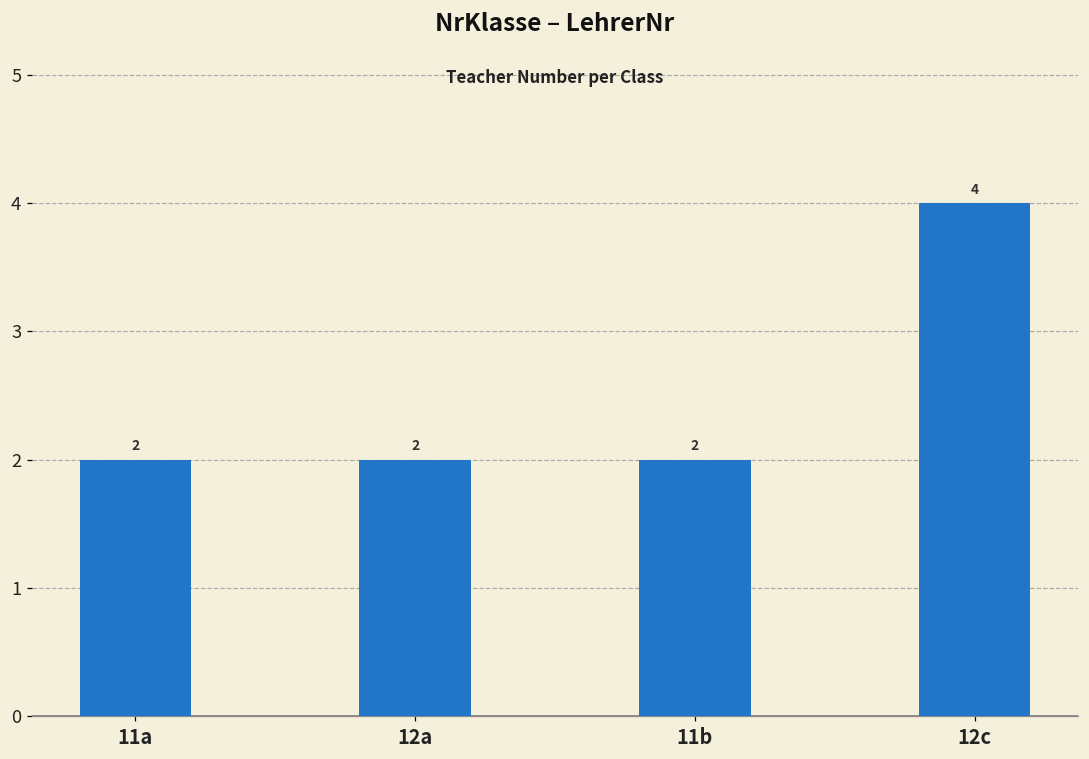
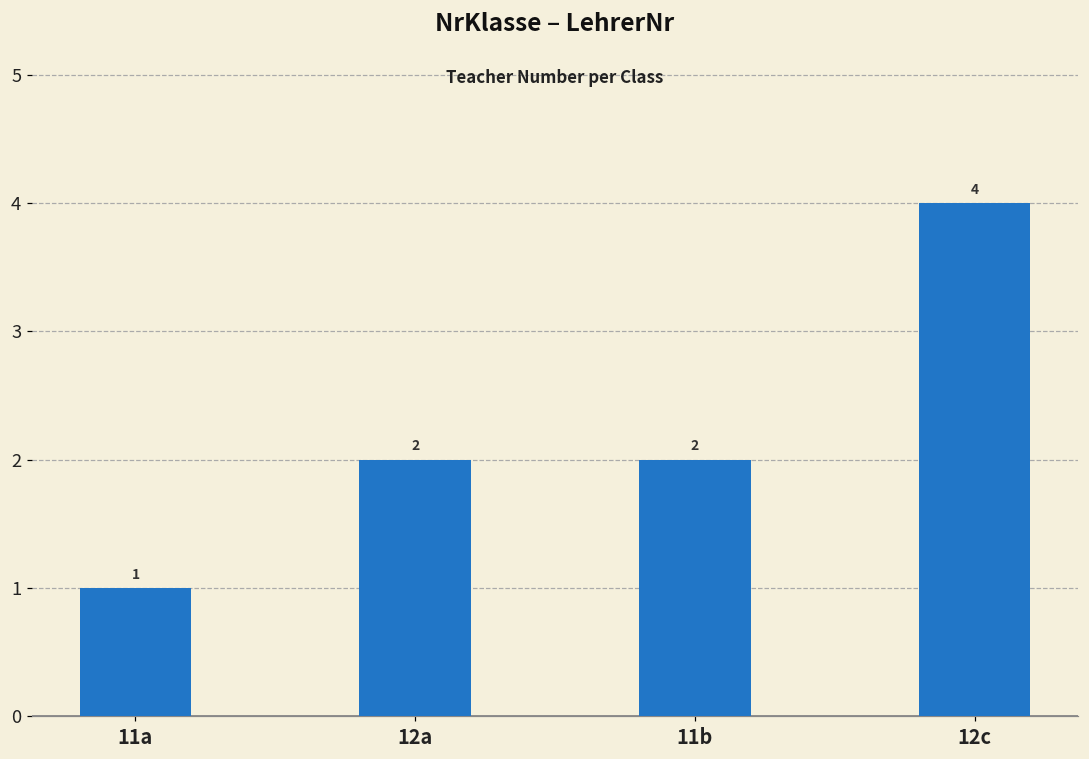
11a: 2 -> 1
